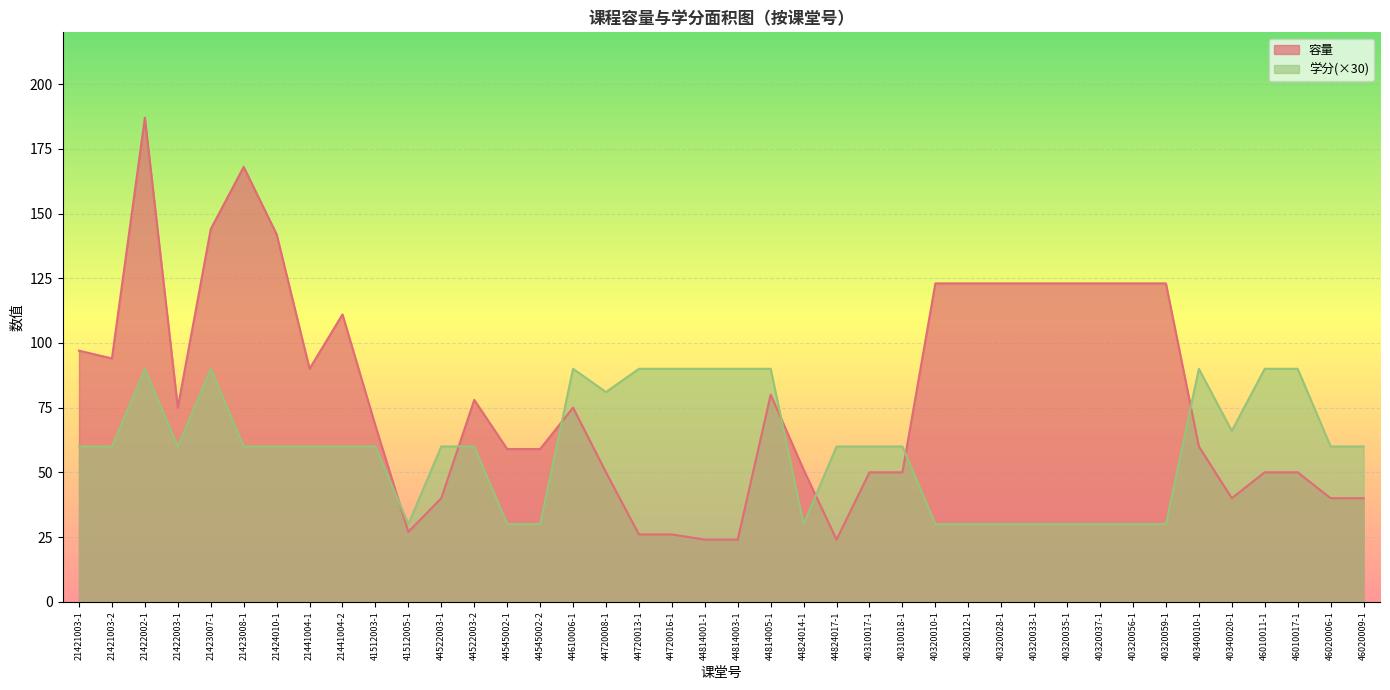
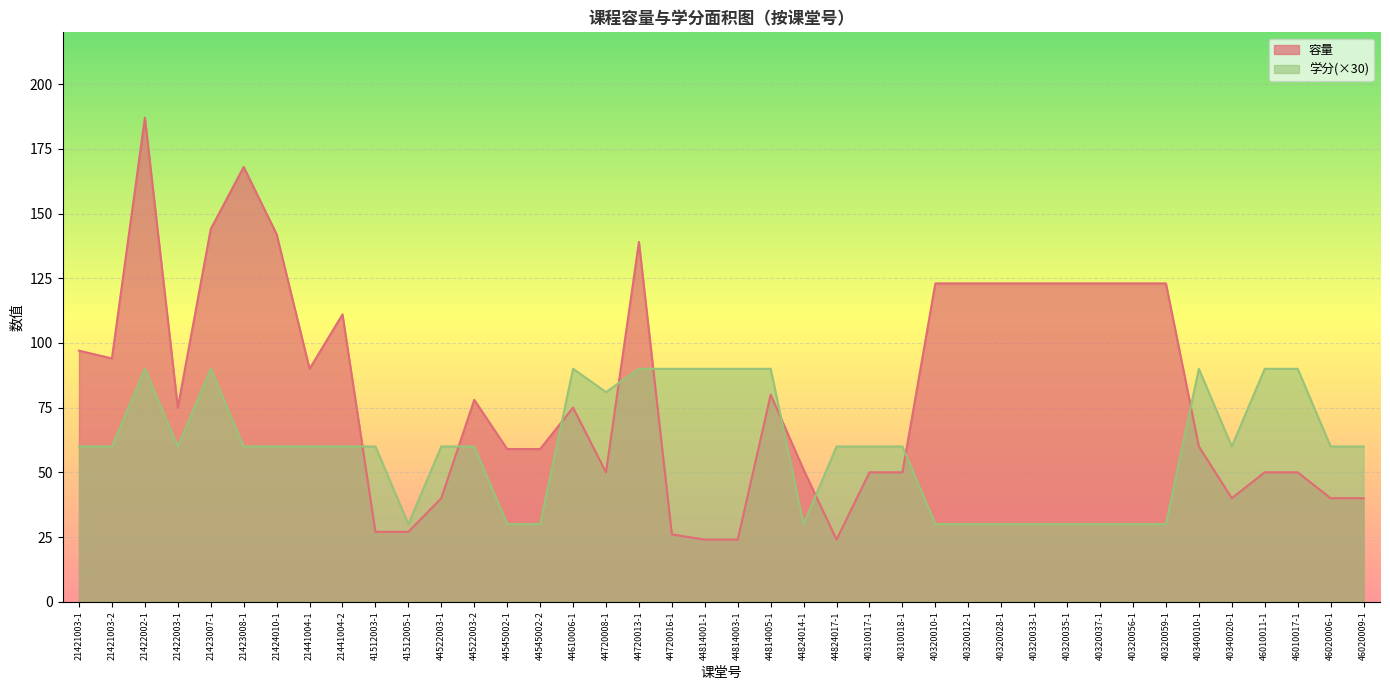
容量, 41512003-1: 68 -> 27
容量, 44720013-1: 26 -> 139
学分(×30), 40340020-1: 66 -> 60
